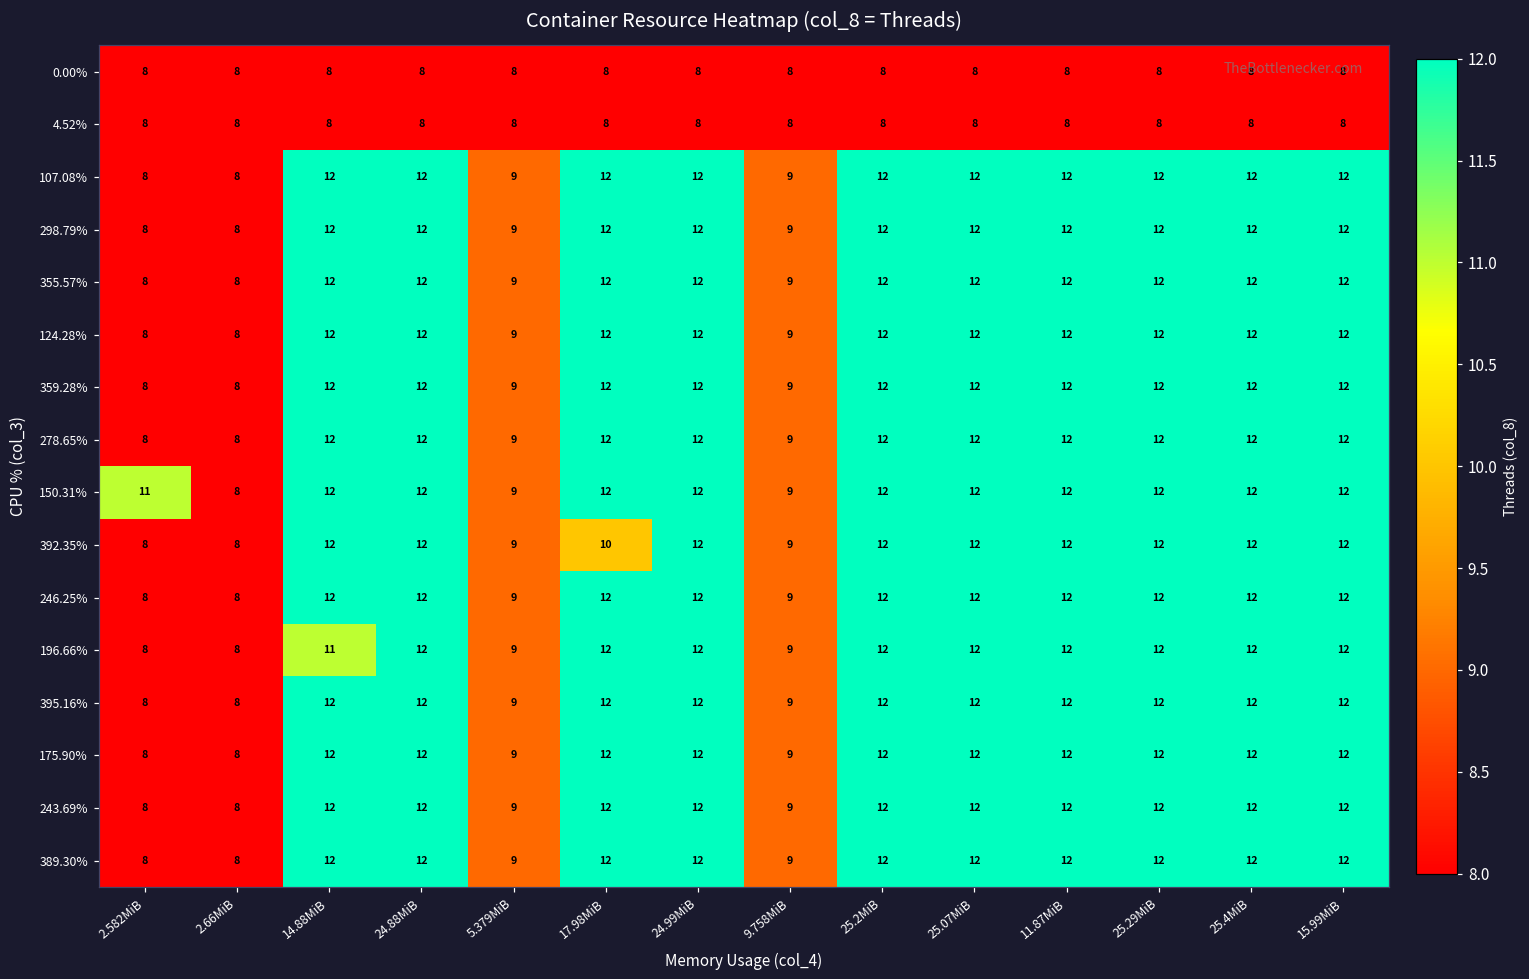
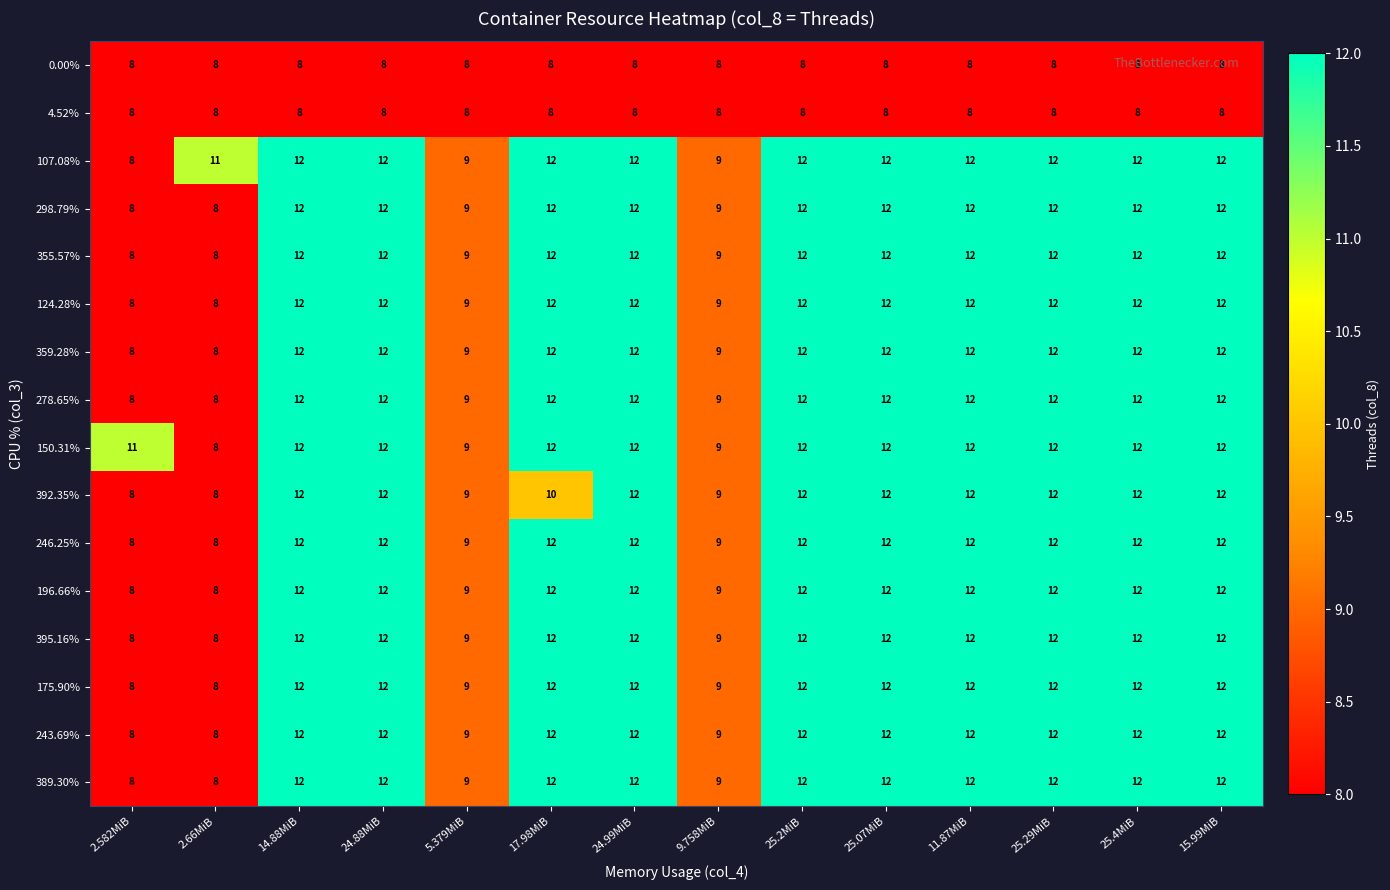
107.08%, 2.66MiB: 8 -> 11
196.66%, 14.88MiB: 11 -> 12
